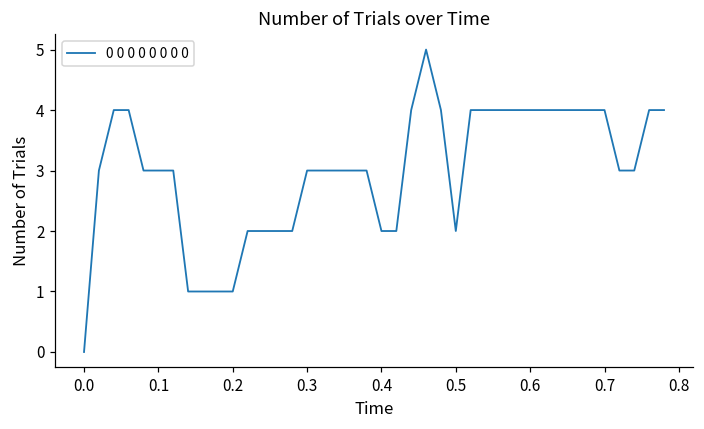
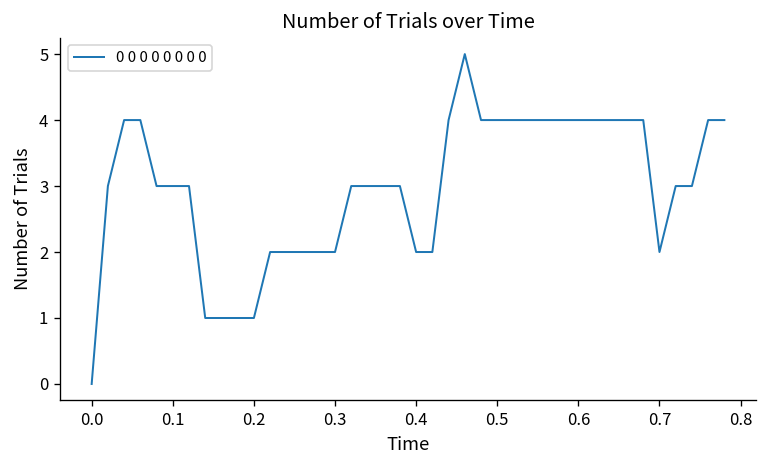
0.3: 3 -> 2
0.5: 2 -> 4
0.7: 4 -> 2
